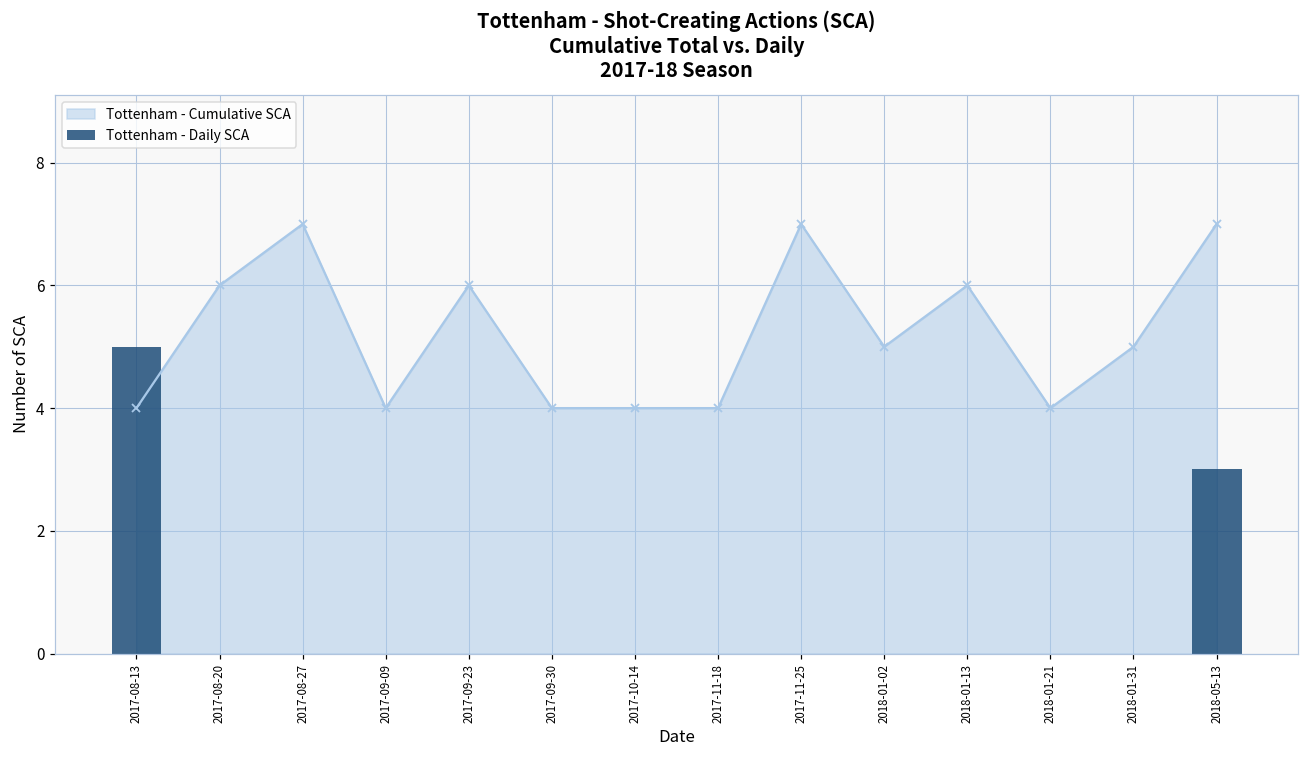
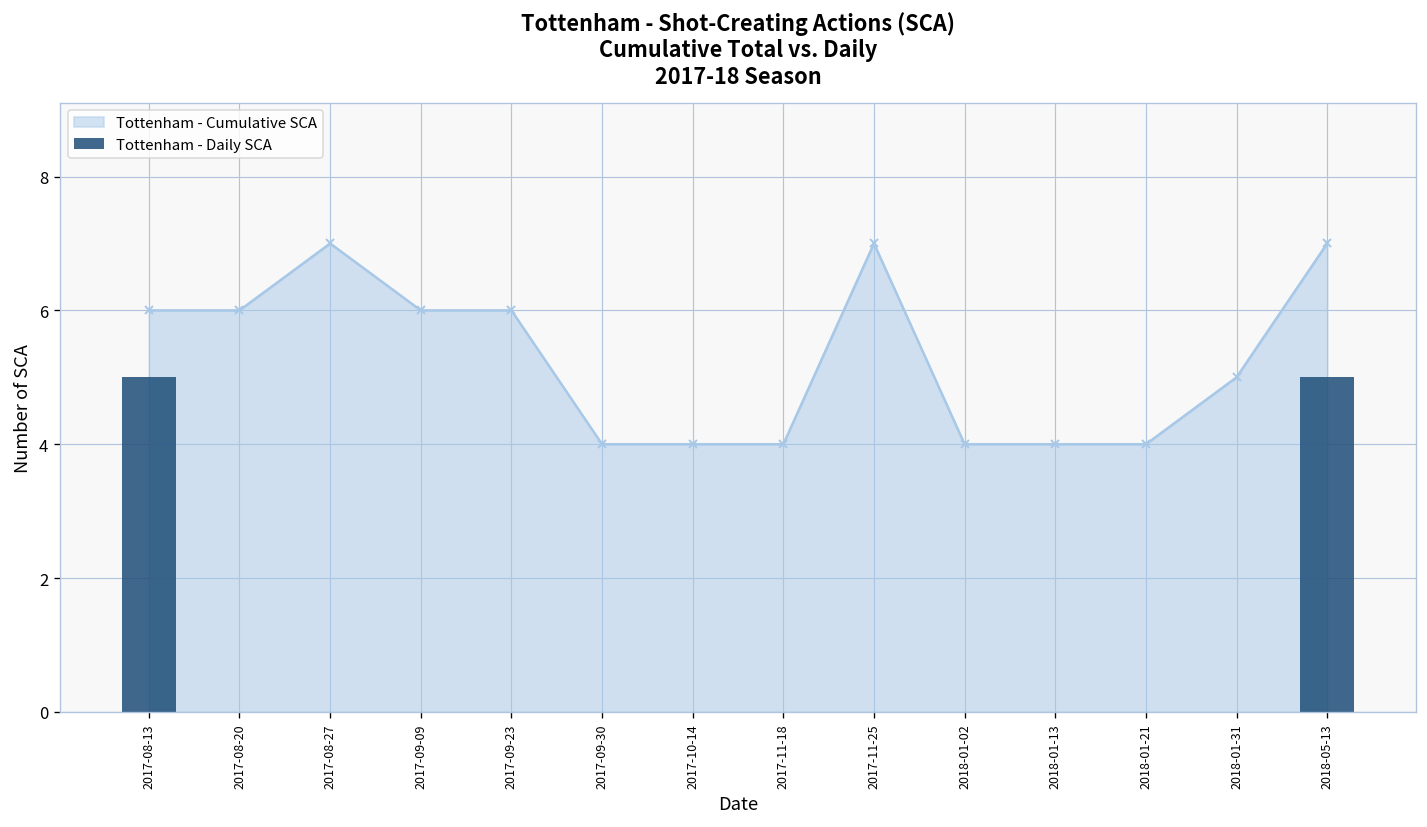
Tottenham - Cumulative SCA, 2017-08-13: 4 -> 6
Tottenham - Cumulative SCA, 2017-09-09: 4 -> 6
Tottenham - Cumulative SCA, 2018-01-02: 5 -> 4
Tottenham - Cumulative SCA, 2018-01-13: 6 -> 4
Tottenham - Daily SCA, 2018-05-13: 3 -> 5
